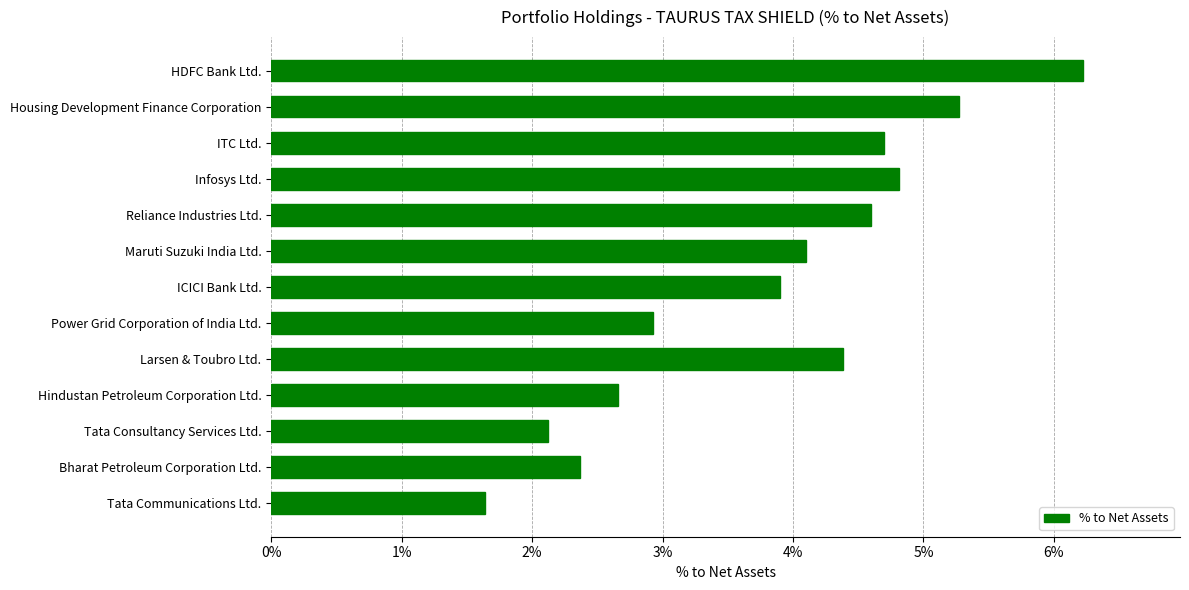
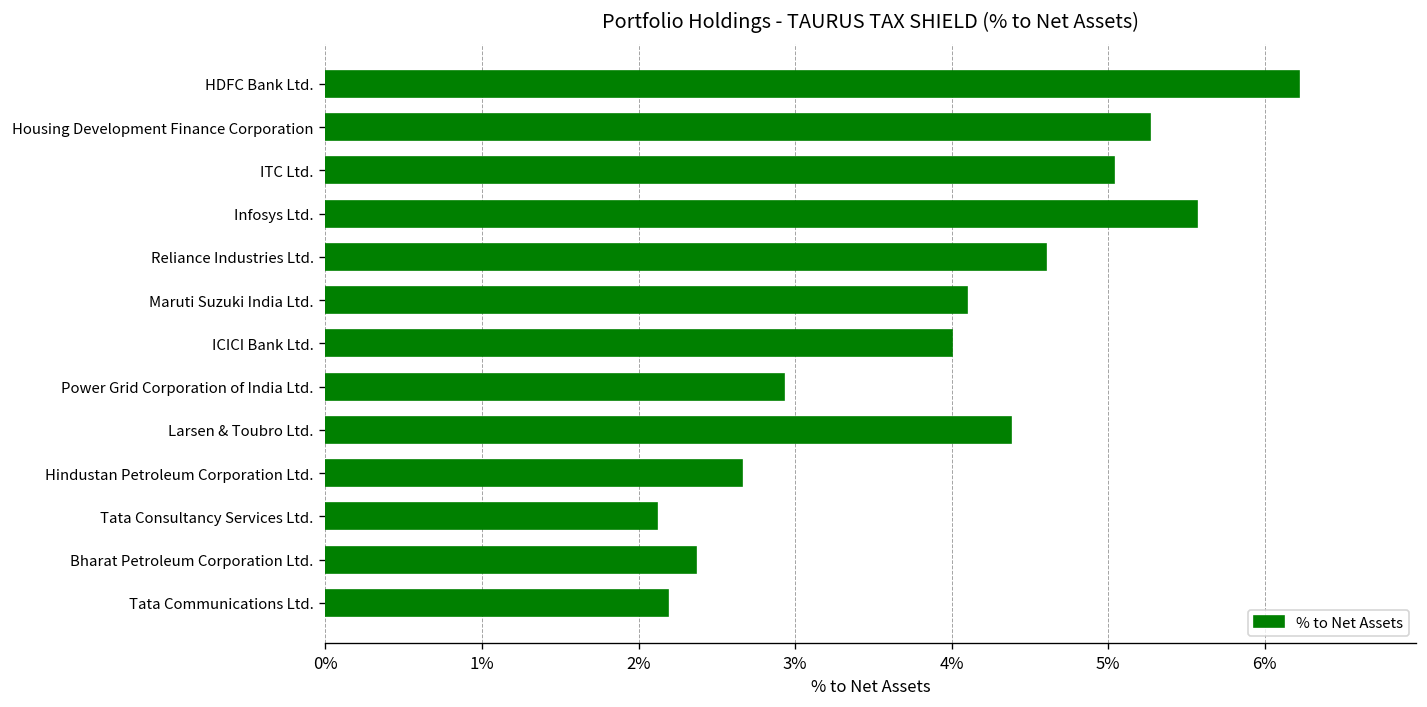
ITC Ltd.: 4.70% -> 5.04%
Infosys Ltd.: 4.81% -> 5.57%
ICICI Bank Ltd.: 3.90% -> 4.00%
Tata Communications Ltd.: 1.64% -> 2.19%
